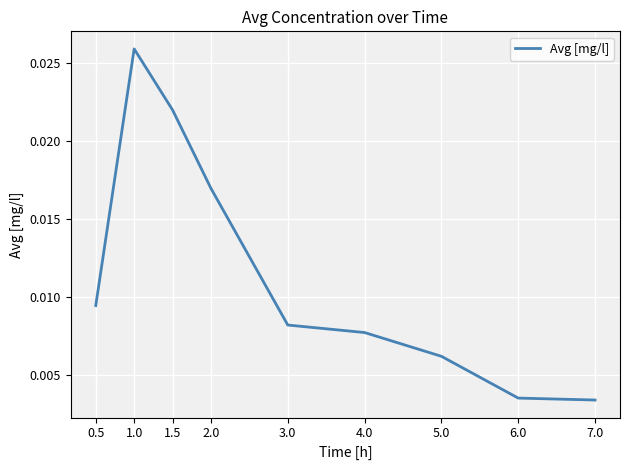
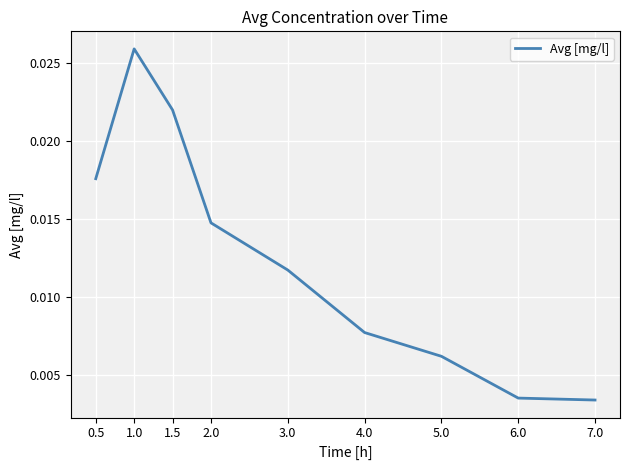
0.5: 0.0094 -> 0.0176
2.0: 0.0169 -> 0.0147
3.0: 0.0082 -> 0.0117
